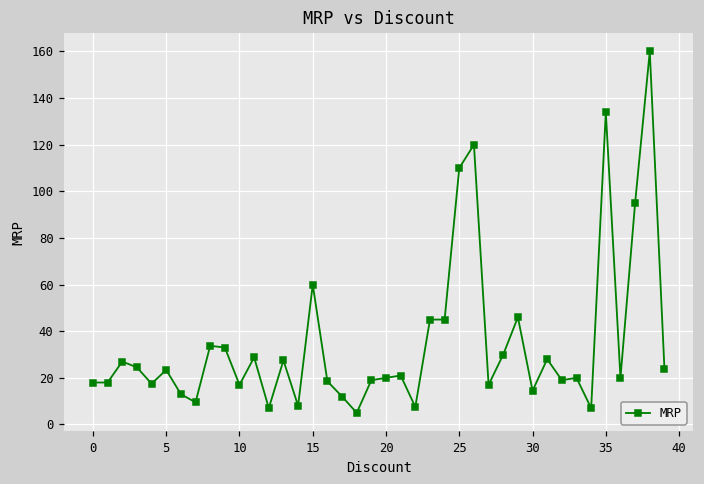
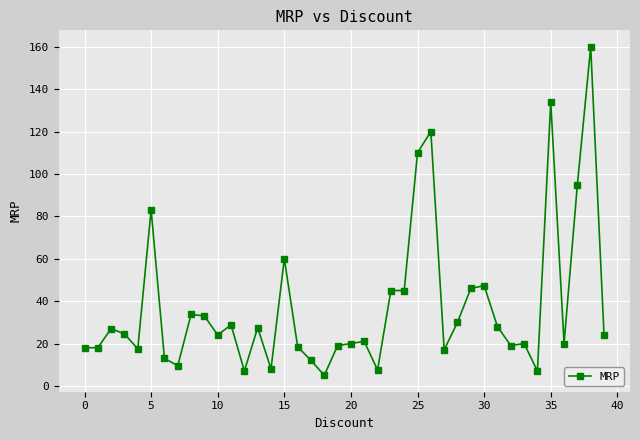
5: 23 -> 83
10: 17 -> 24
30: 15 -> 47
